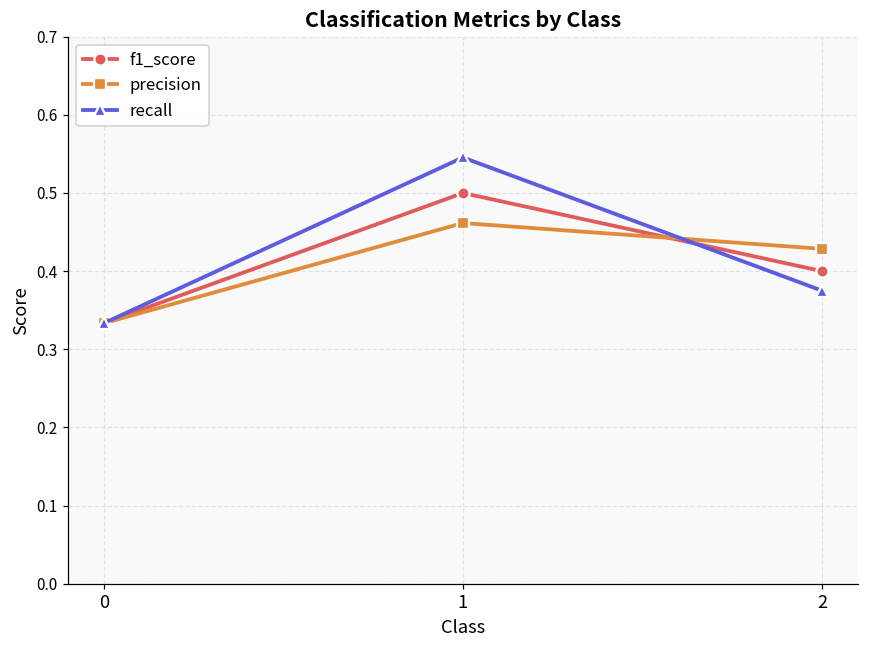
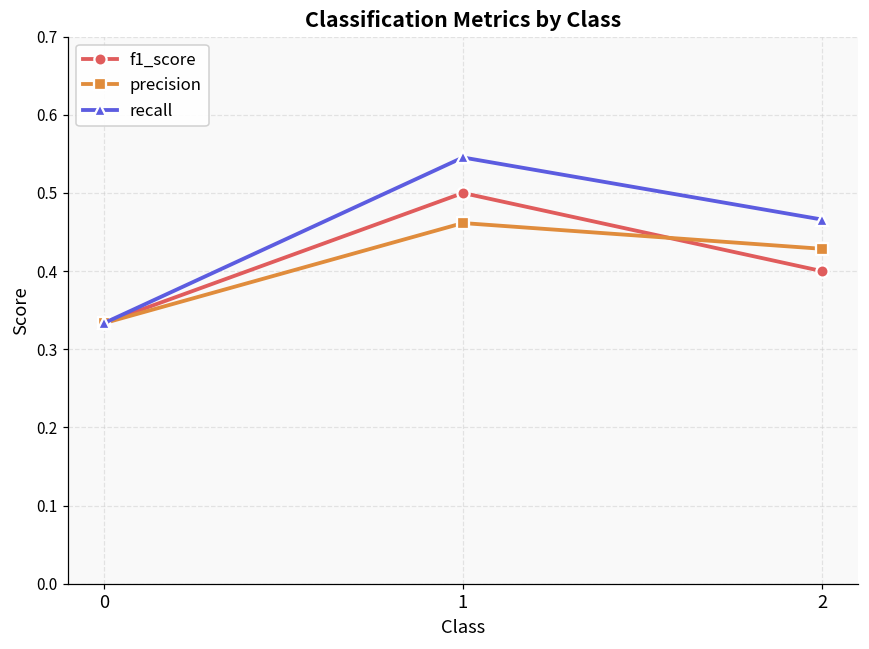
recall, 2: 0.38 -> 0.47
